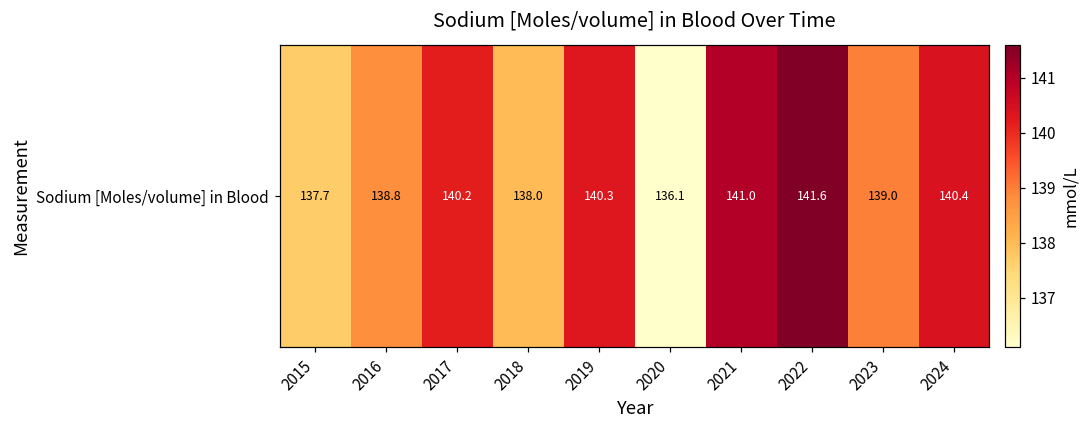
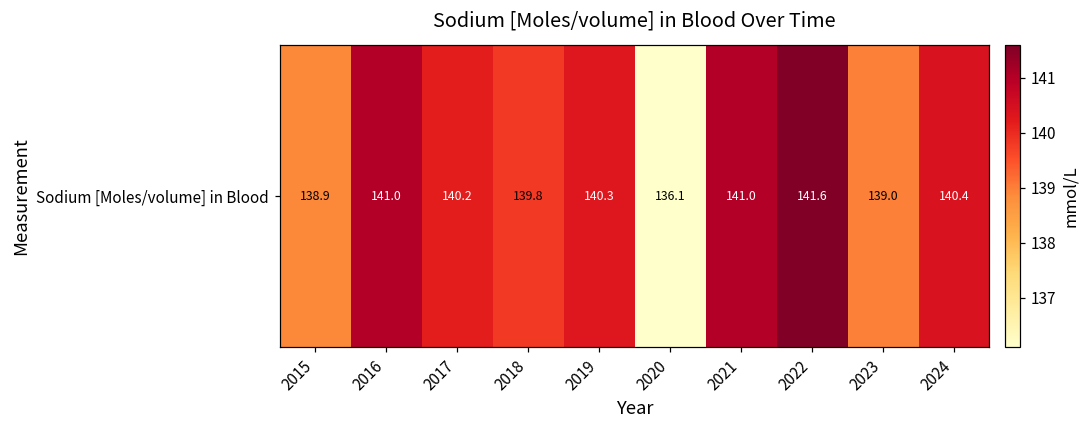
Sodium [Moles/volume] in Blood, 2015: 137.7 -> 138.9
Sodium [Moles/volume] in Blood, 2016: 138.8 -> 141.0
Sodium [Moles/volume] in Blood, 2018: 138.0 -> 139.8
